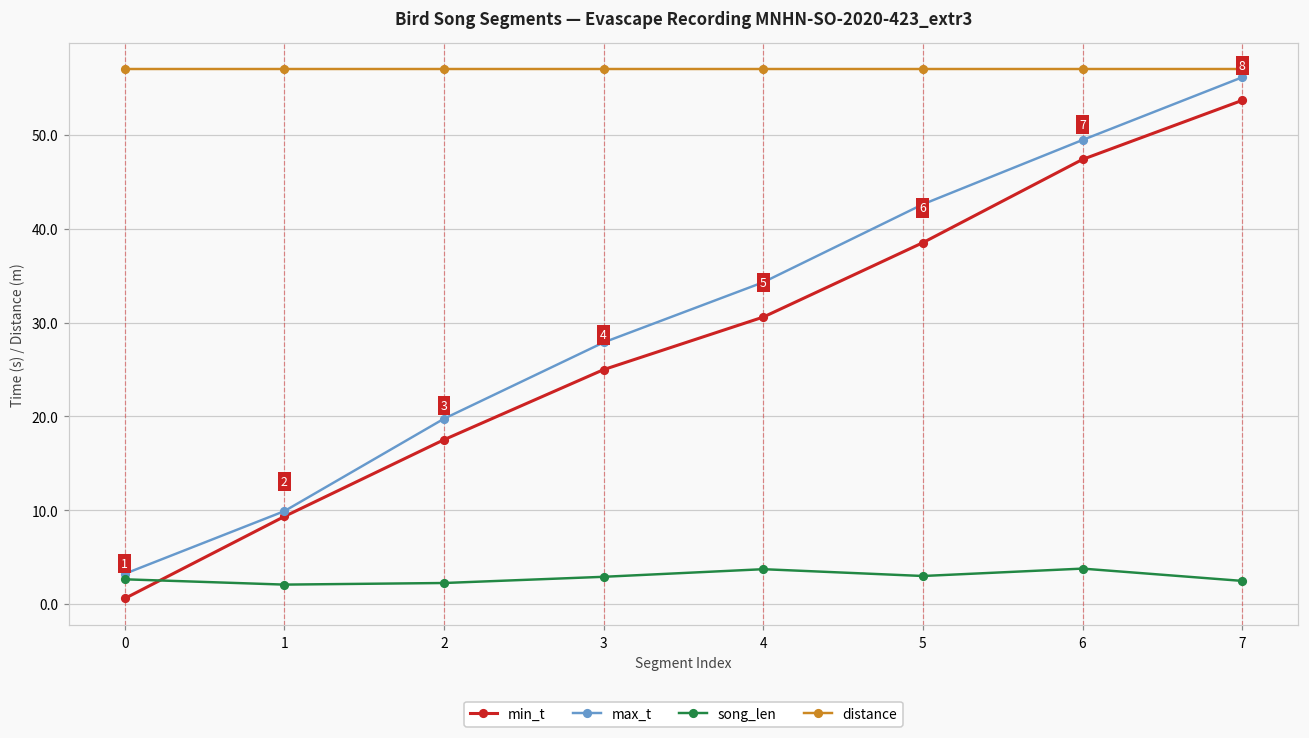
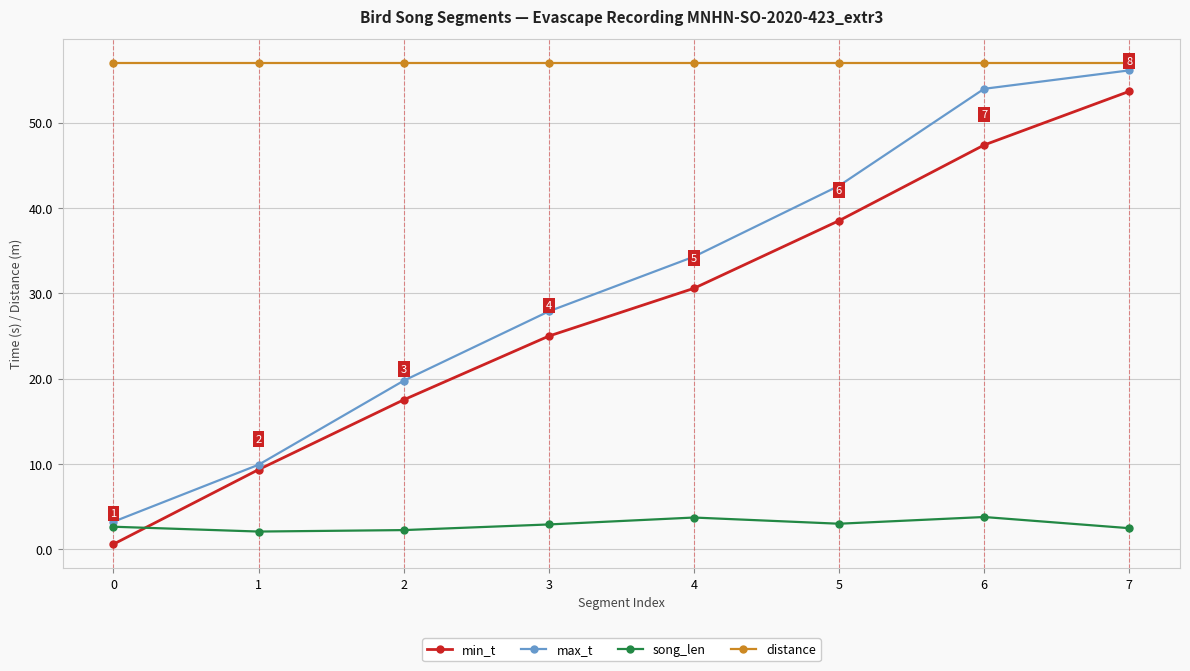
max_t, 6: 49 -> 54
